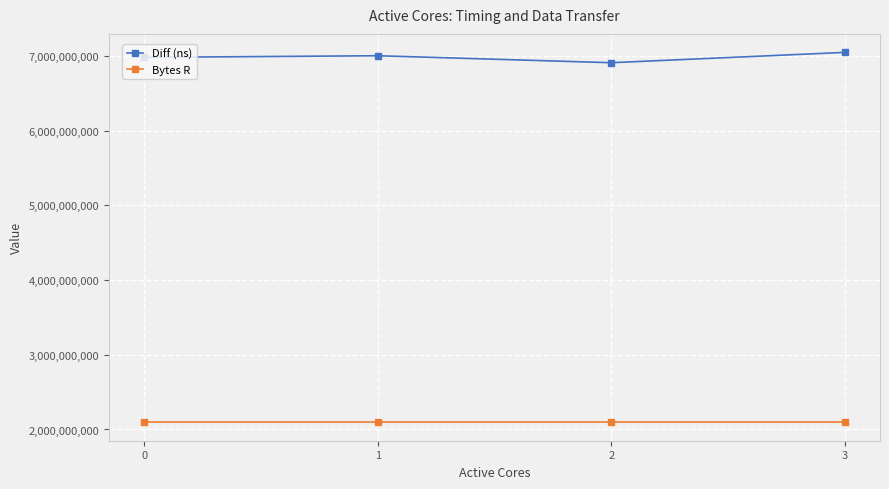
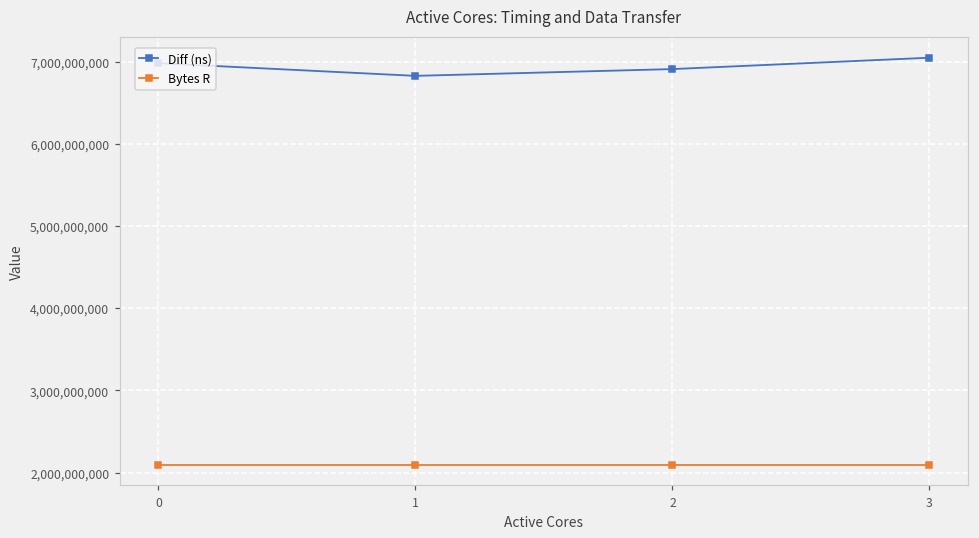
Diff (ns), 1: 7,000,000,000 -> 6,800,000,000
